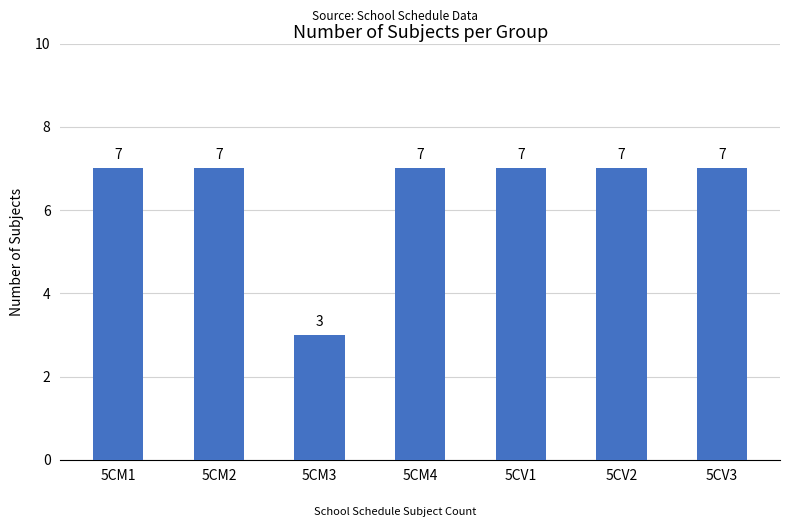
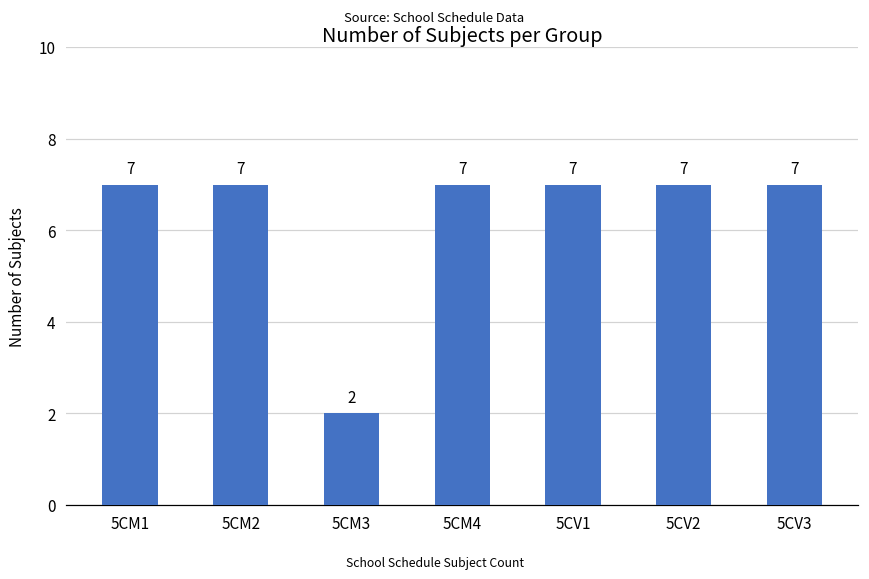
5CM3: 3 -> 2
